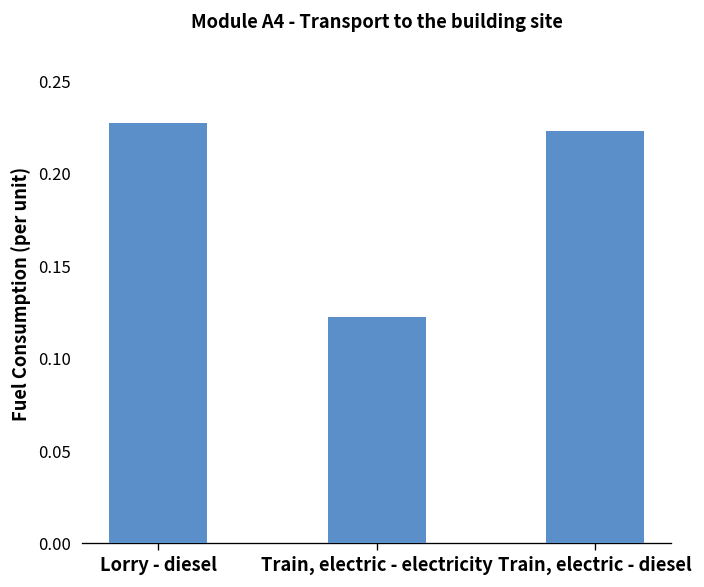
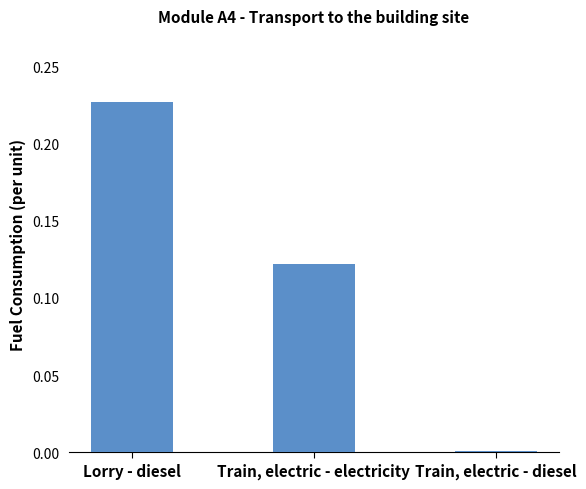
Train, electric - diesel: 0.223 -> 0.001
